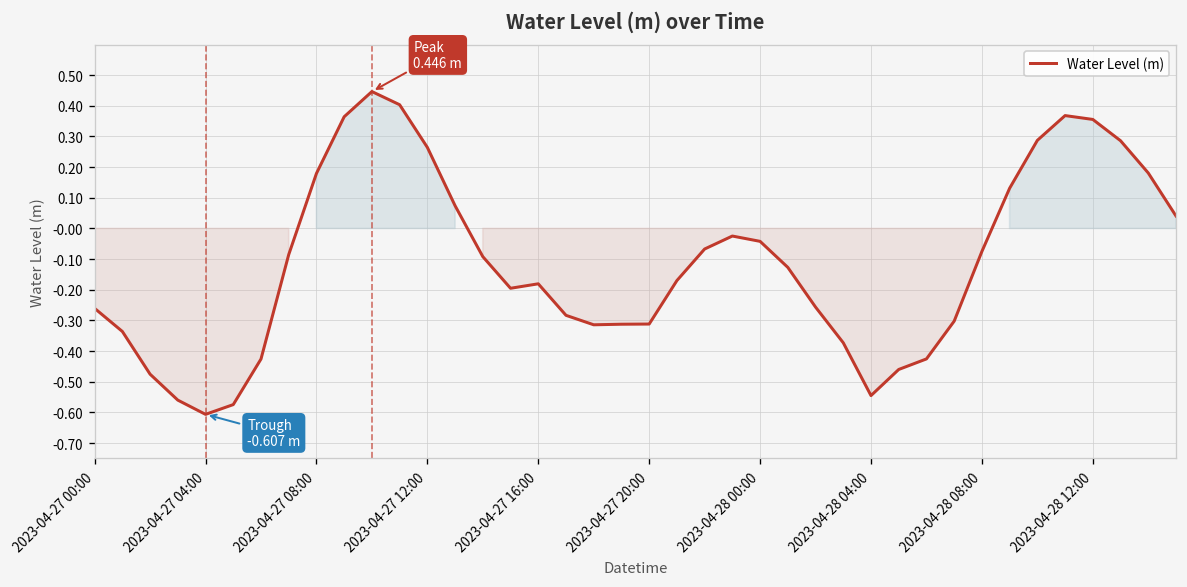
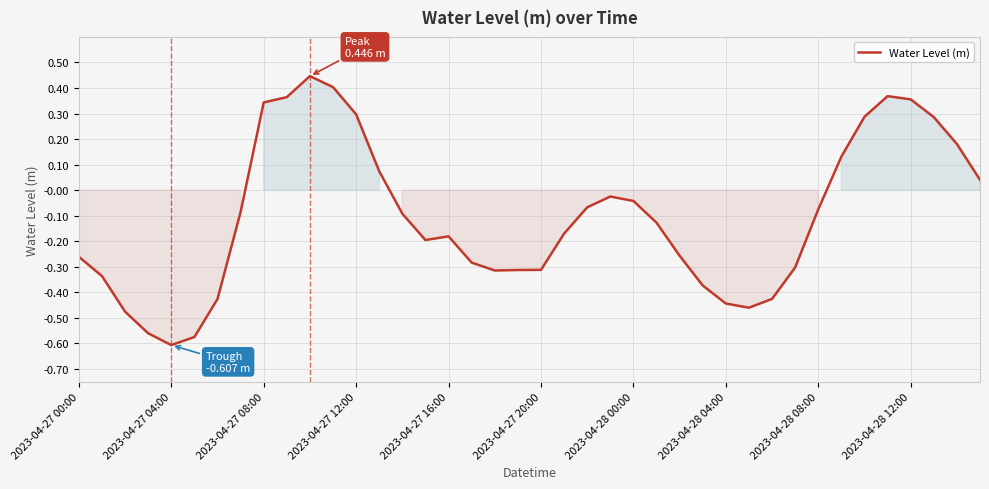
2023-04-27 08:00: 0.18 -> 0.34
2023-04-27 12:00: 0.26 -> 0.30
2023-04-28 04:00: -0.55 -> -0.44
